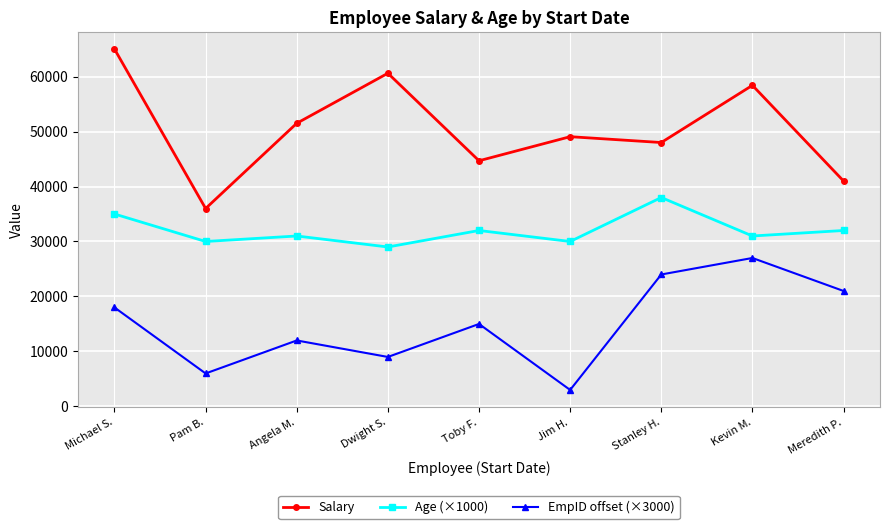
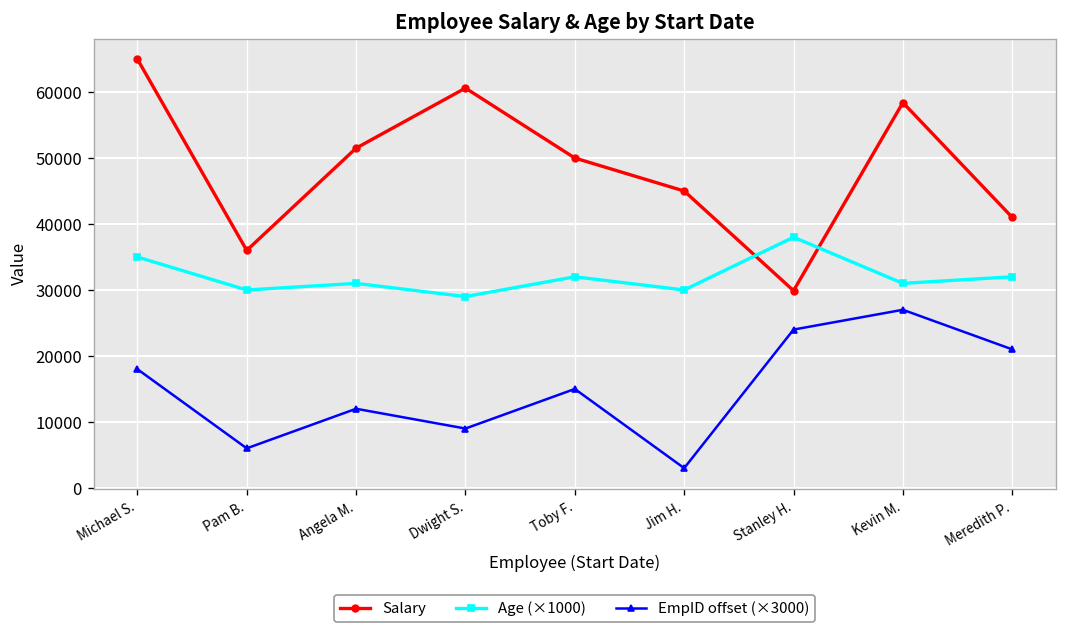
Salary, Toby F.: 45000 -> 50000
Salary, Jim H.: 49000 -> 45000
Salary, Stanley H.: 48000 -> 30000
